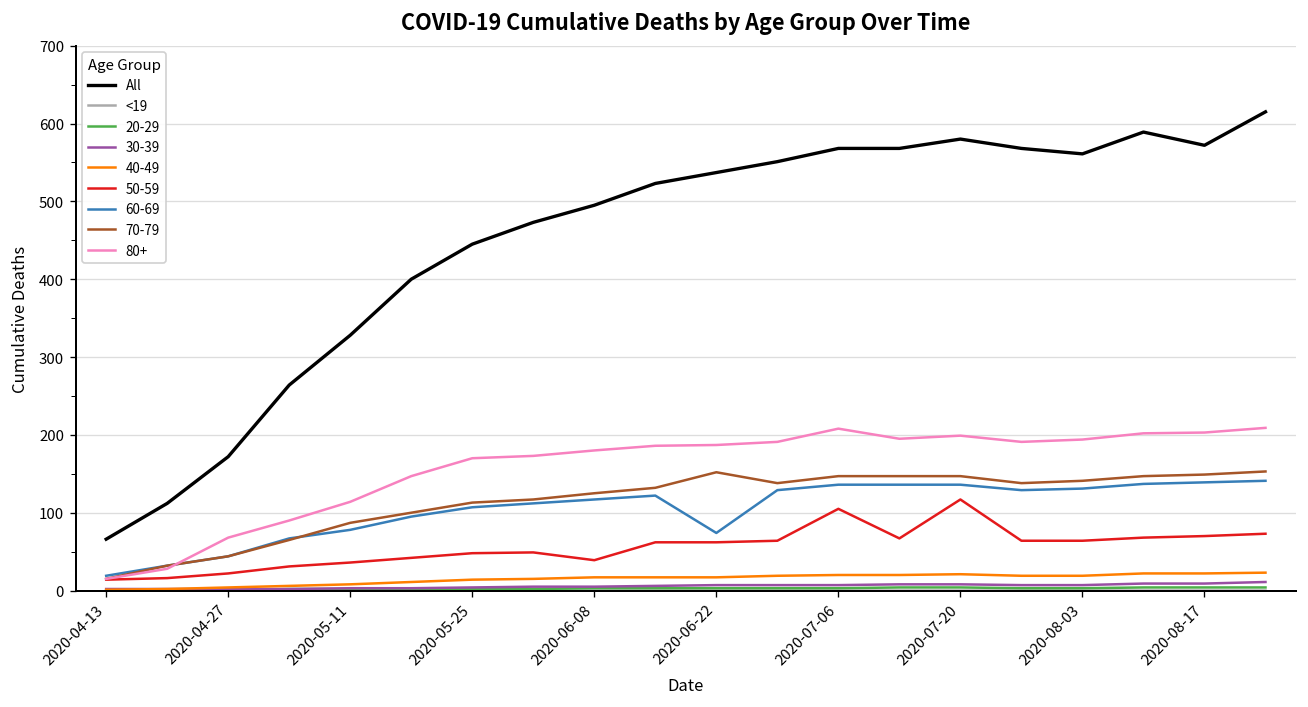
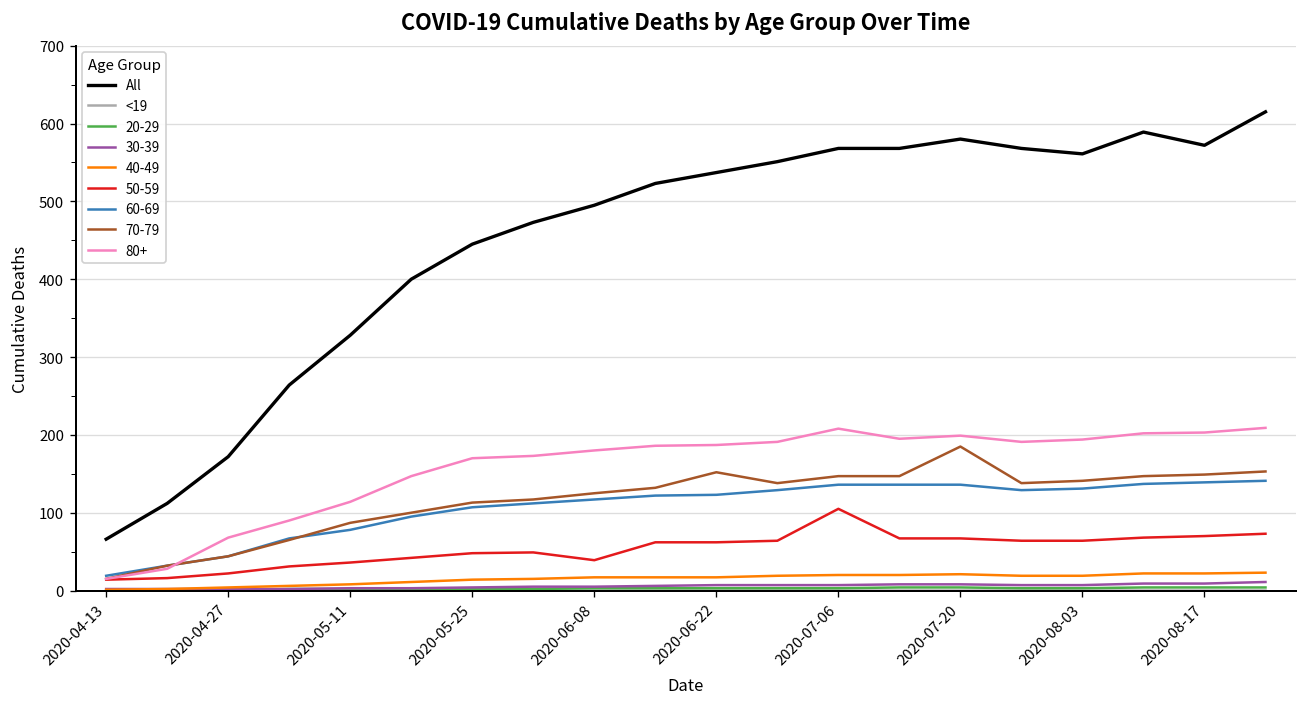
60-69, 2020-06-22: 70 -> 120
50-59, 2020-07-20: 120 -> 70
70-79, 2020-07-20: 150 -> 190
